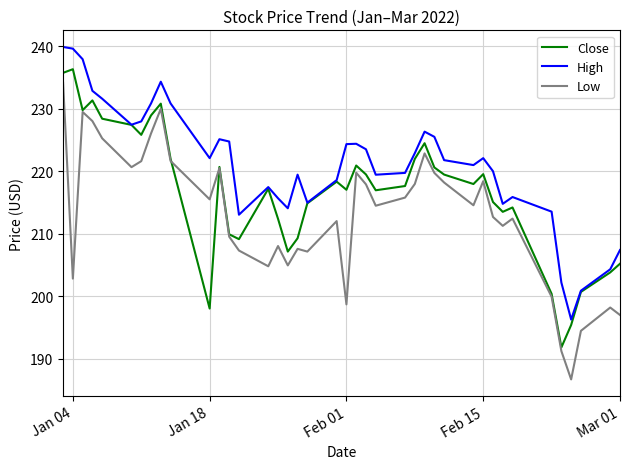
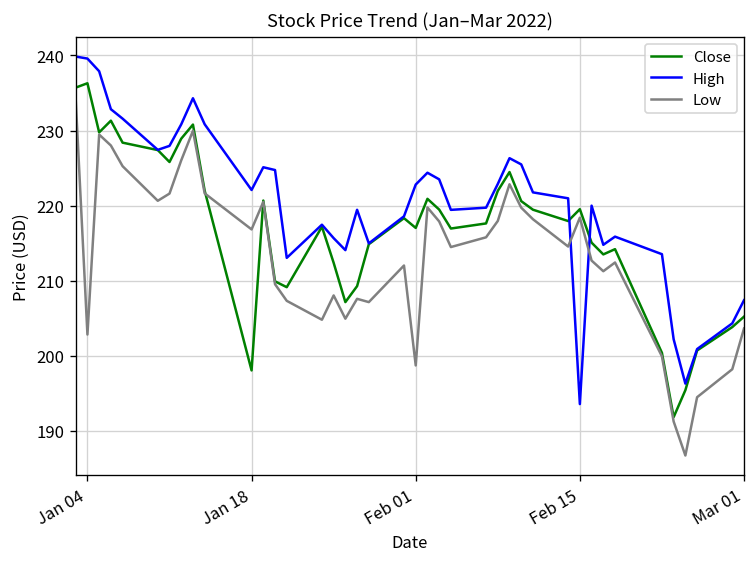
Low, Jan 18: 215 -> 217
High, Feb 01: 224 -> 223
High, Feb 15: 222 -> 194
Low, Mar 01: 197 -> 204
